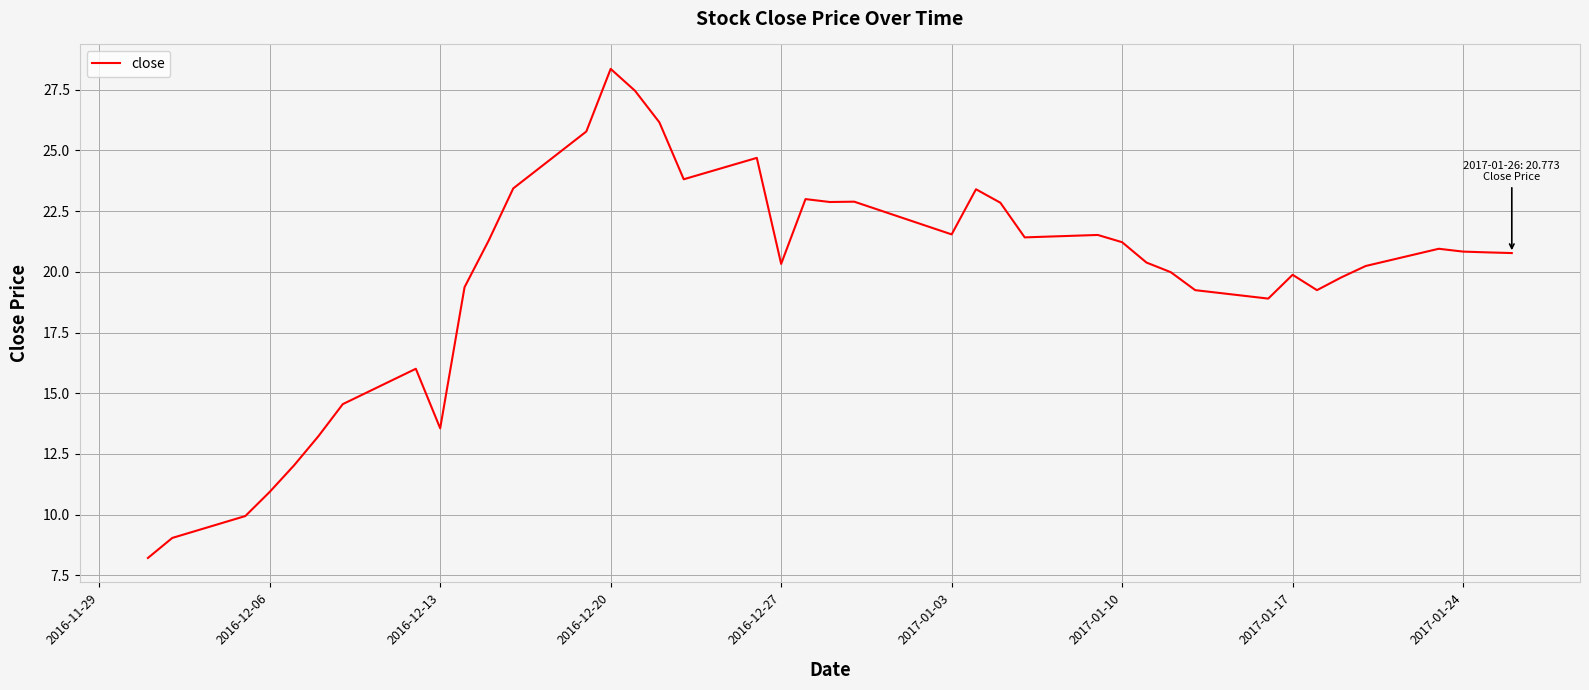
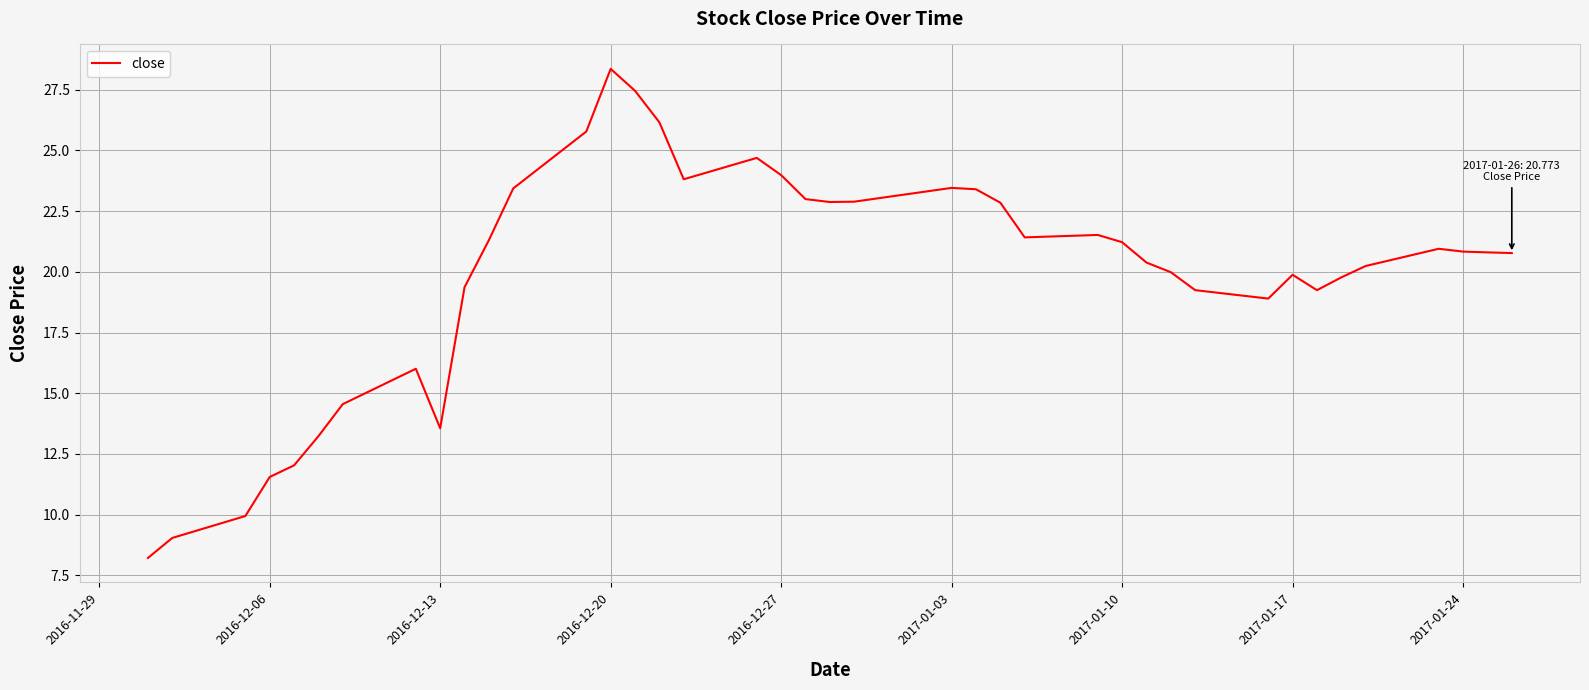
2016-12-06: 10.9 -> 11.5
2016-12-27: 20.3 -> 24.0
2017-01-03: 21.5 -> 23.5
